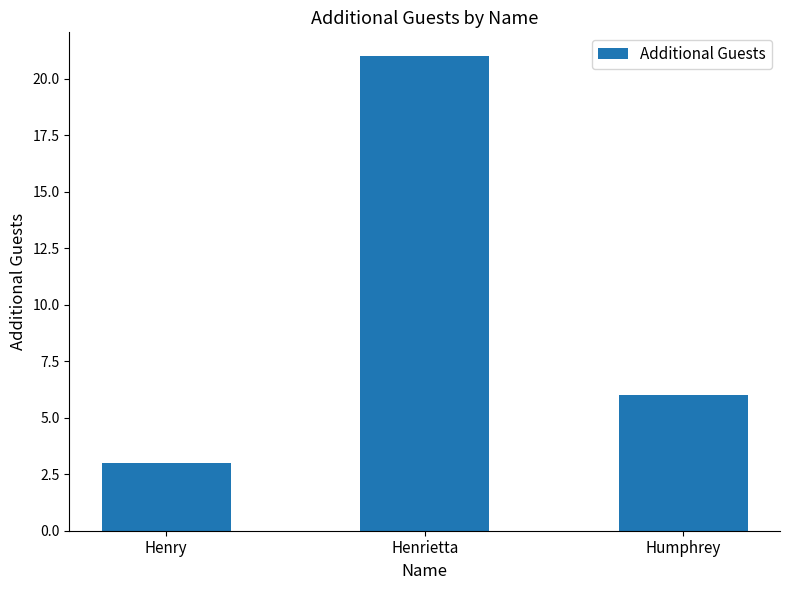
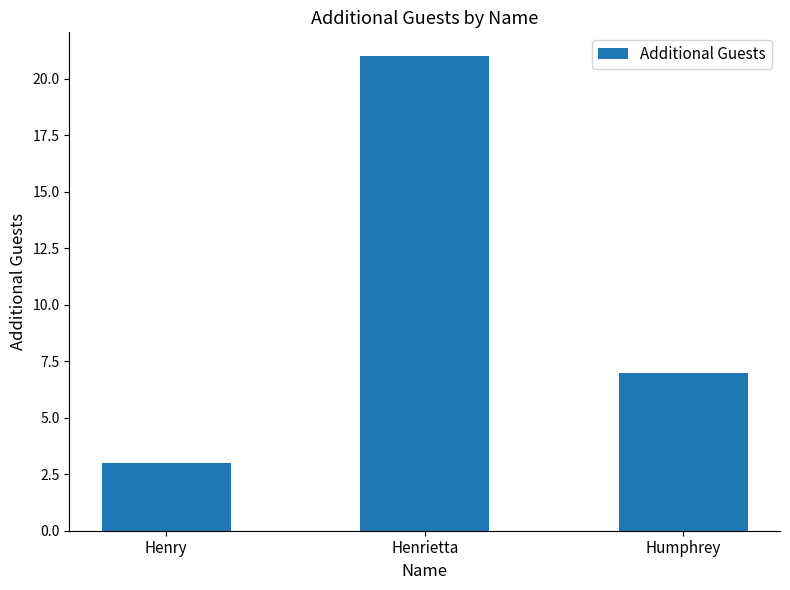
Humphrey: 6 -> 7
